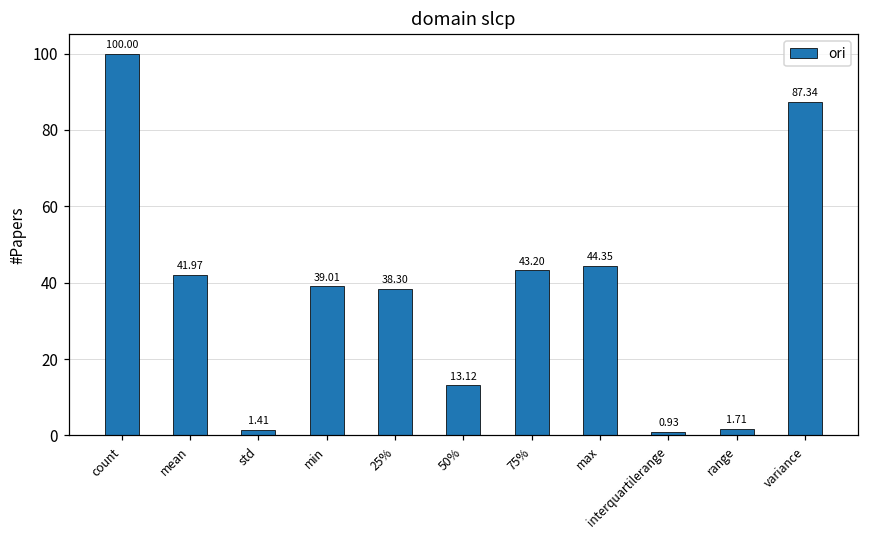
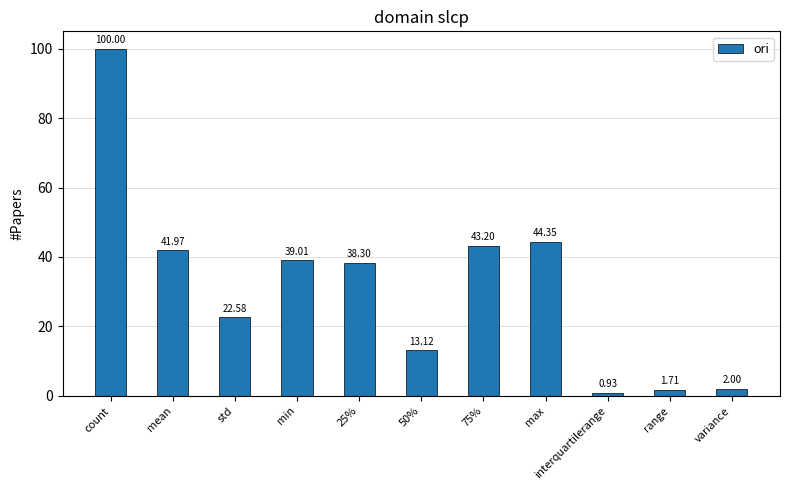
std: 1.41 -> 22.58
variance: 87.34 -> 2.00
